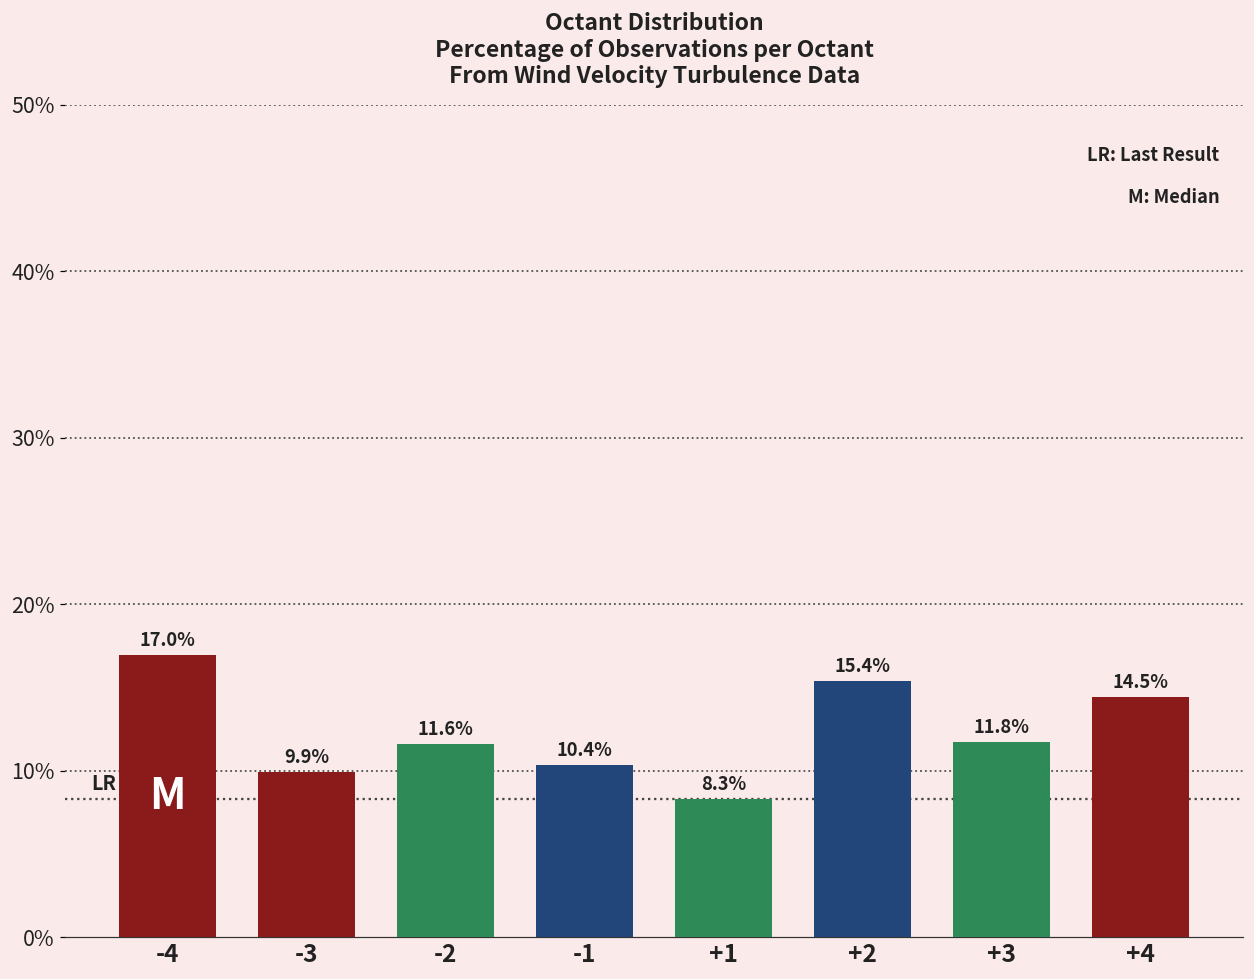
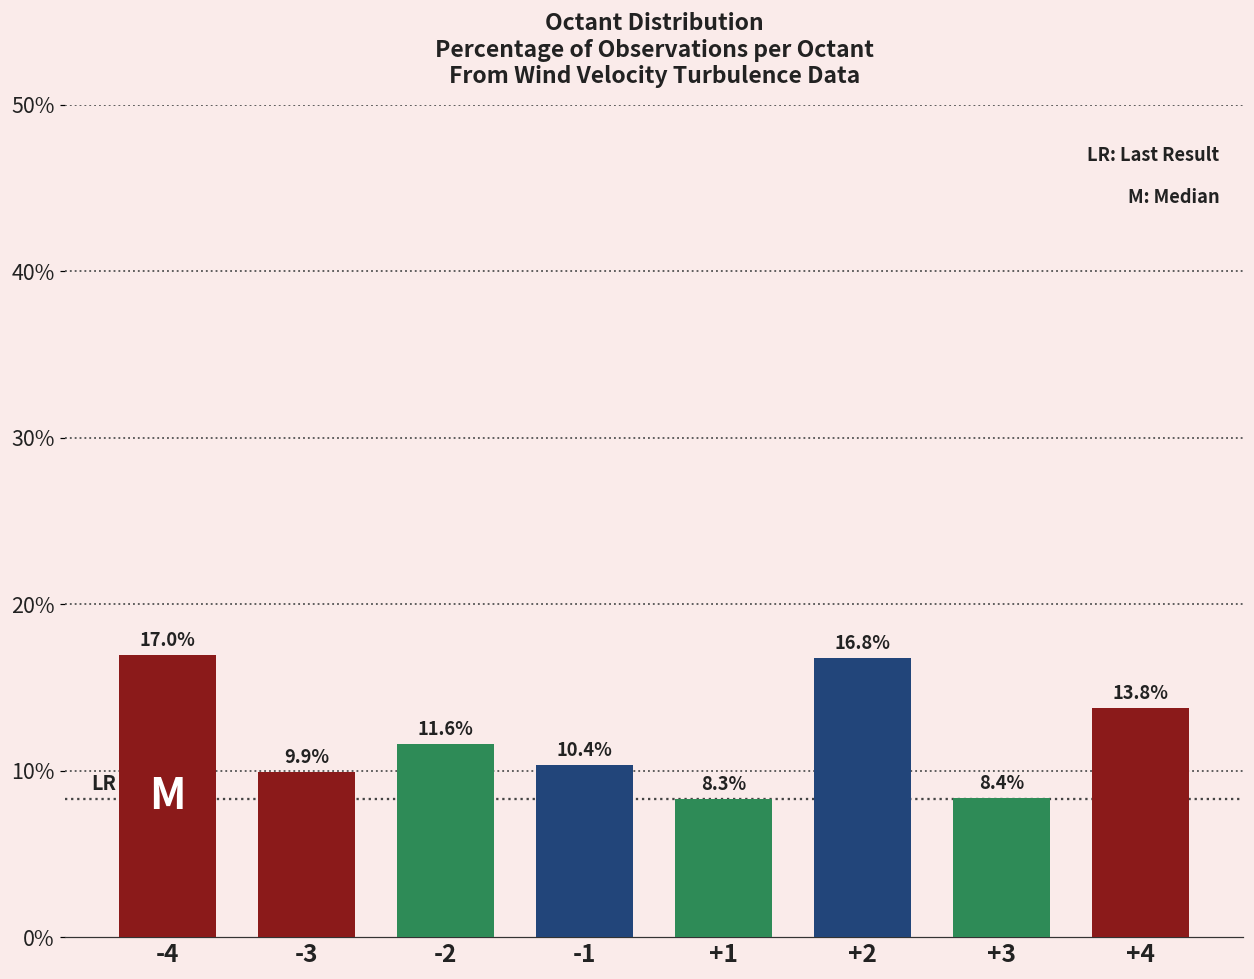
+2: 15.4% -> 16.8%
+3: 11.8% -> 8.4%
+4: 14.5% -> 13.8%
